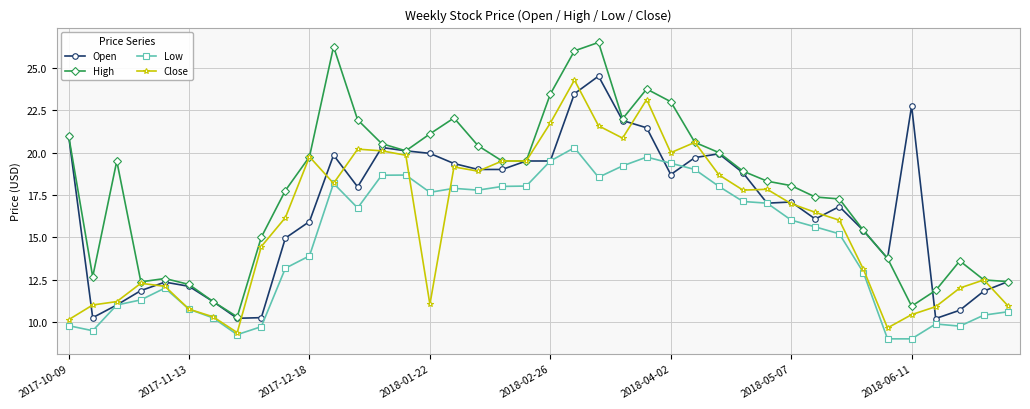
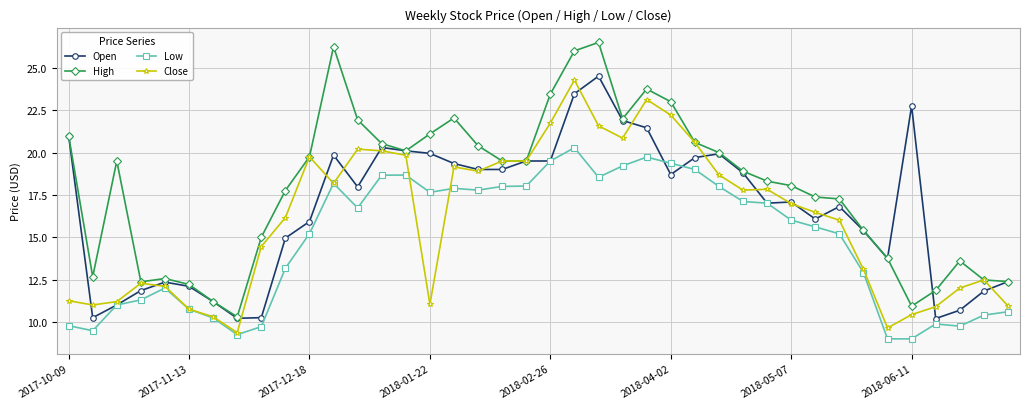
Close, 2017-10-09: 10.1 -> 11.3
Low, 2017-12-18: 13.9 -> 15.2
Close, 2018-04-02: 20.0 -> 22.2
